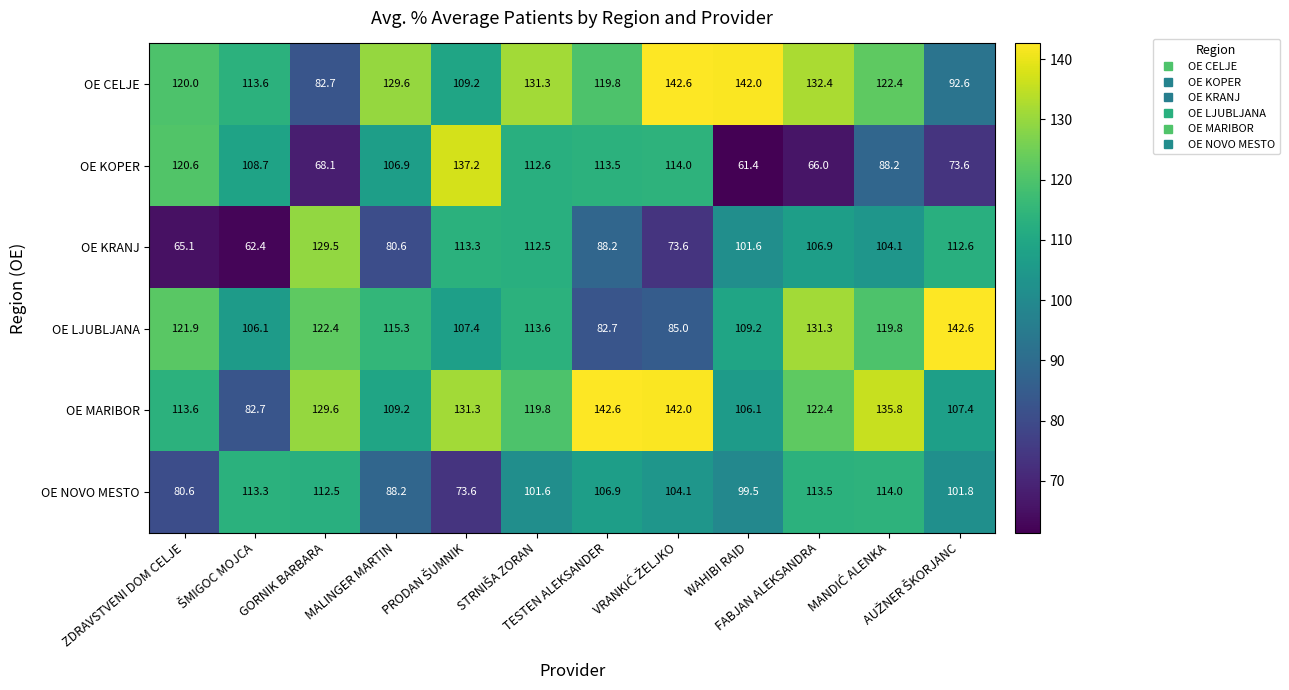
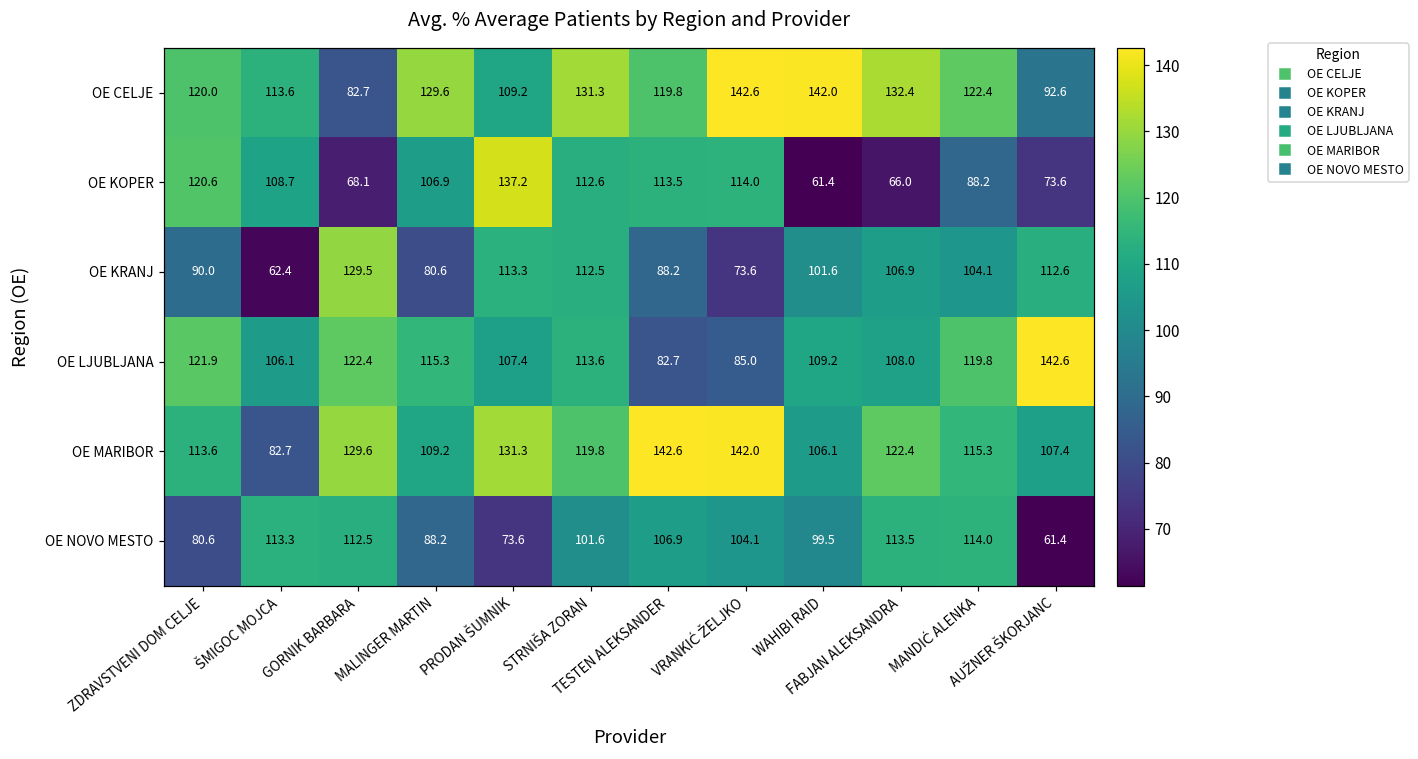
OE KRANJ, ZDRAVSTVENI DOM CELJE: 65.1 -> 90.0
OE LJUBLJANA, FABJAN ALEKSANDRA: 131.3 -> 108.0
OE MARIBOR, MANDIĆ ALENKA: 135.8 -> 115.3
OE NOVO MESTO, AUŽNER ŠKORJANC: 101.8 -> 61.4
